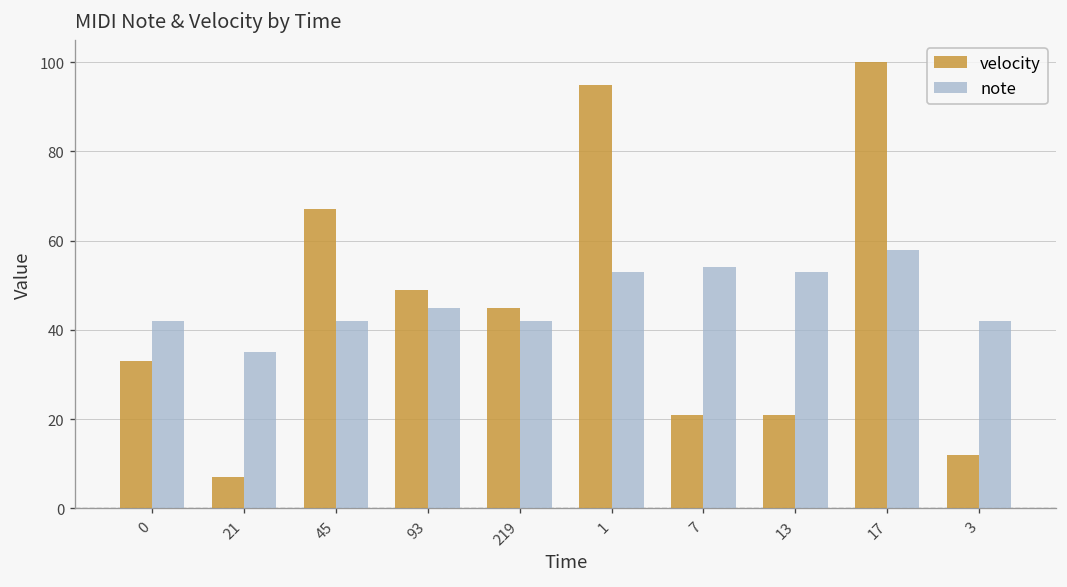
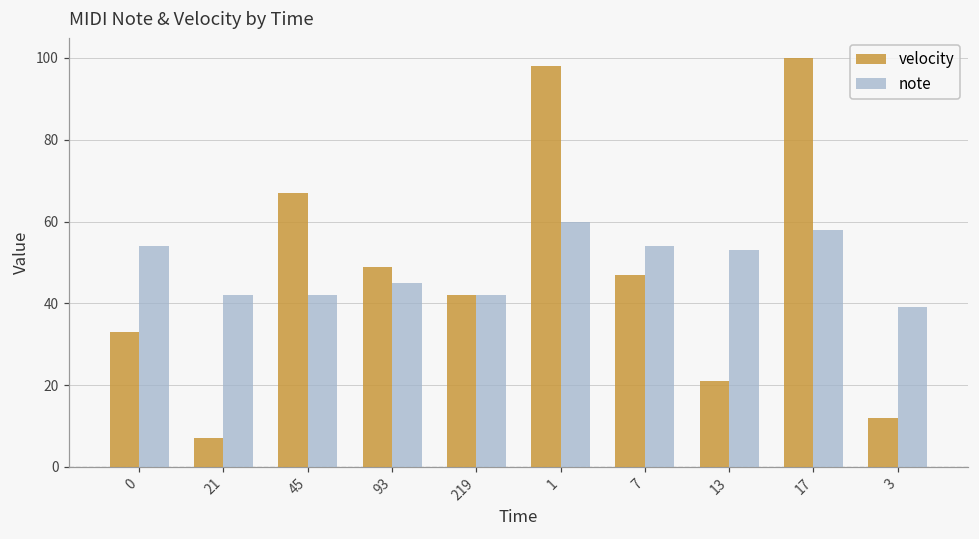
note, 0: 42 -> 54
note, 21: 35 -> 42
velocity, 219: 45 -> 42
velocity, 1: 95 -> 98
note, 1: 53 -> 60
velocity, 7: 21 -> 47
note, 3: 42 -> 39
